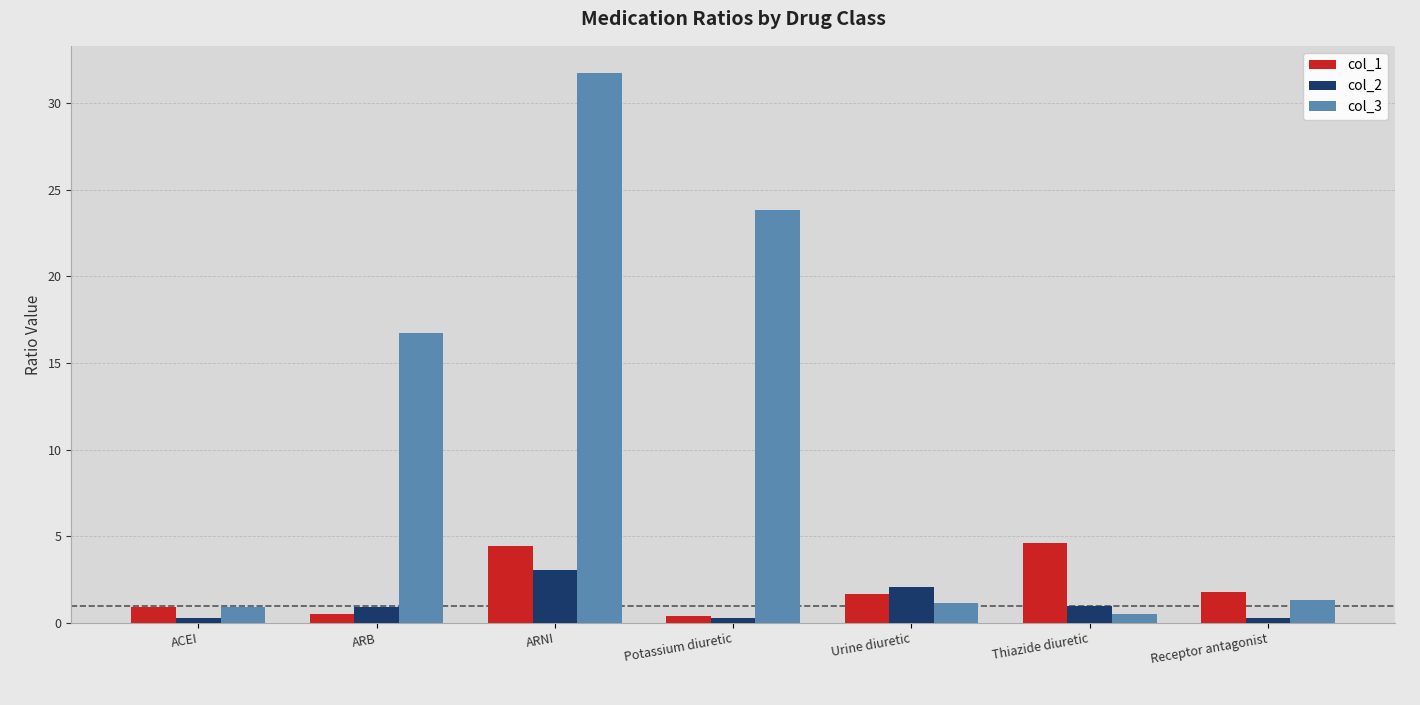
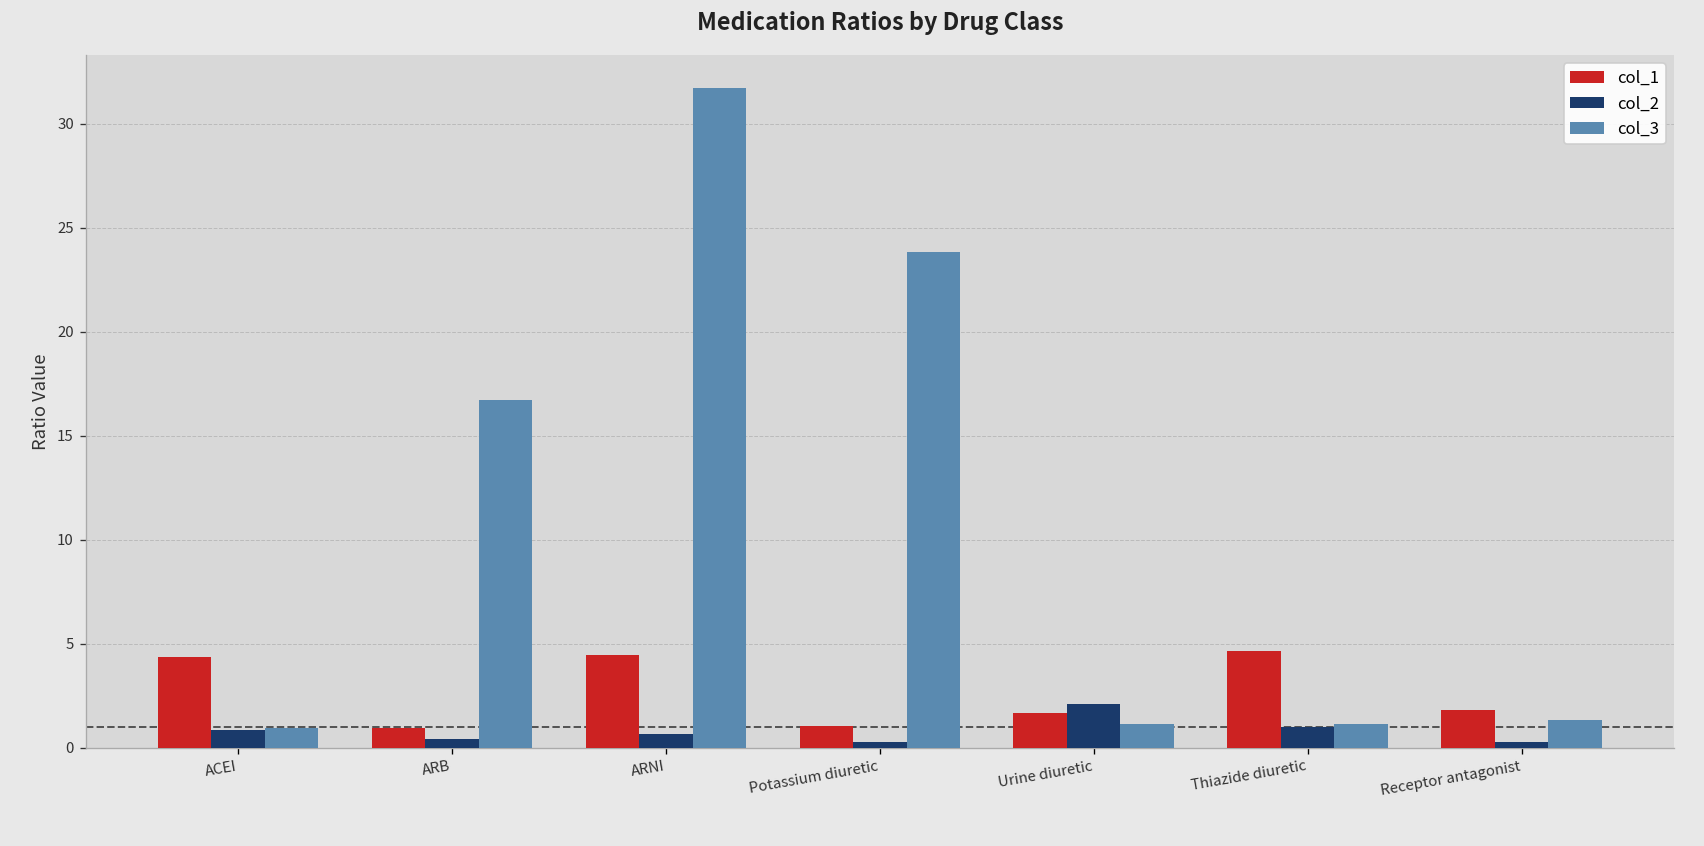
col_1, ACEI: 0.9 -> 4.4
col_2, ACEI: 0.3 -> 0.9
col_1, ARB: 0.5 -> 1.0
col_2, ARB: 0.9 -> 0.4
col_2, ARNI: 3.0 -> 0.6
col_1, Potassium diuretic: 0.4 -> 1.0
col_3, Thiazide diuretic: 0.5 -> 1.1
